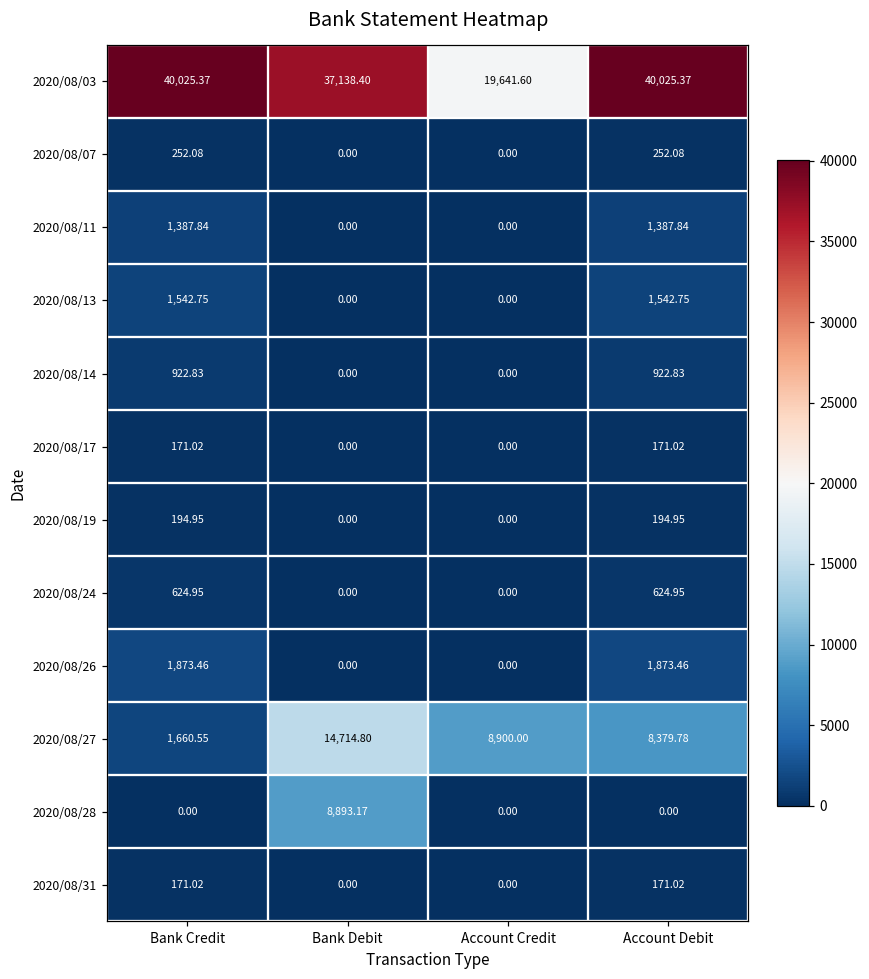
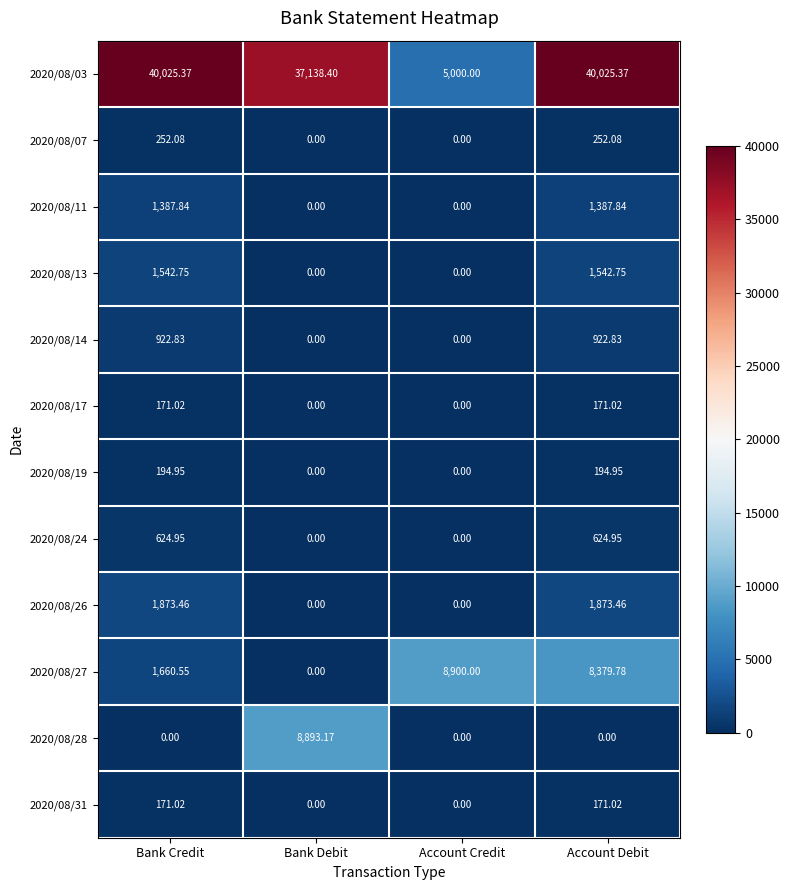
2020/08/03, Account Credit: 19,641.60 -> 5,000.00
2020/08/27, Bank Debit: 14,714.80 -> 0.00
